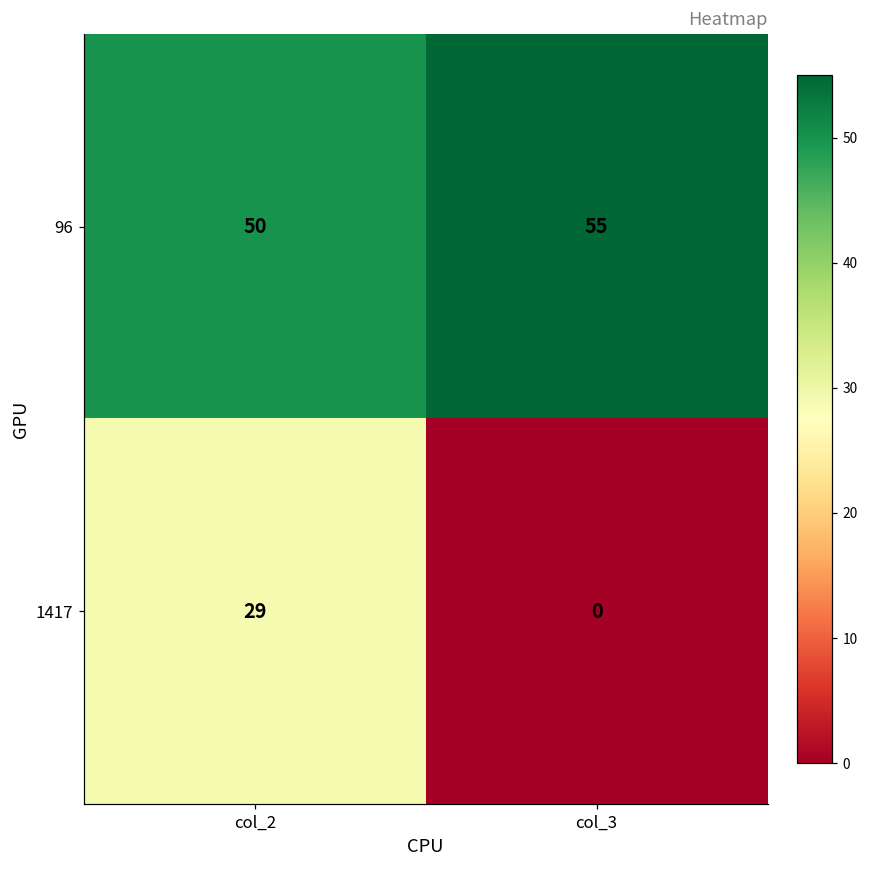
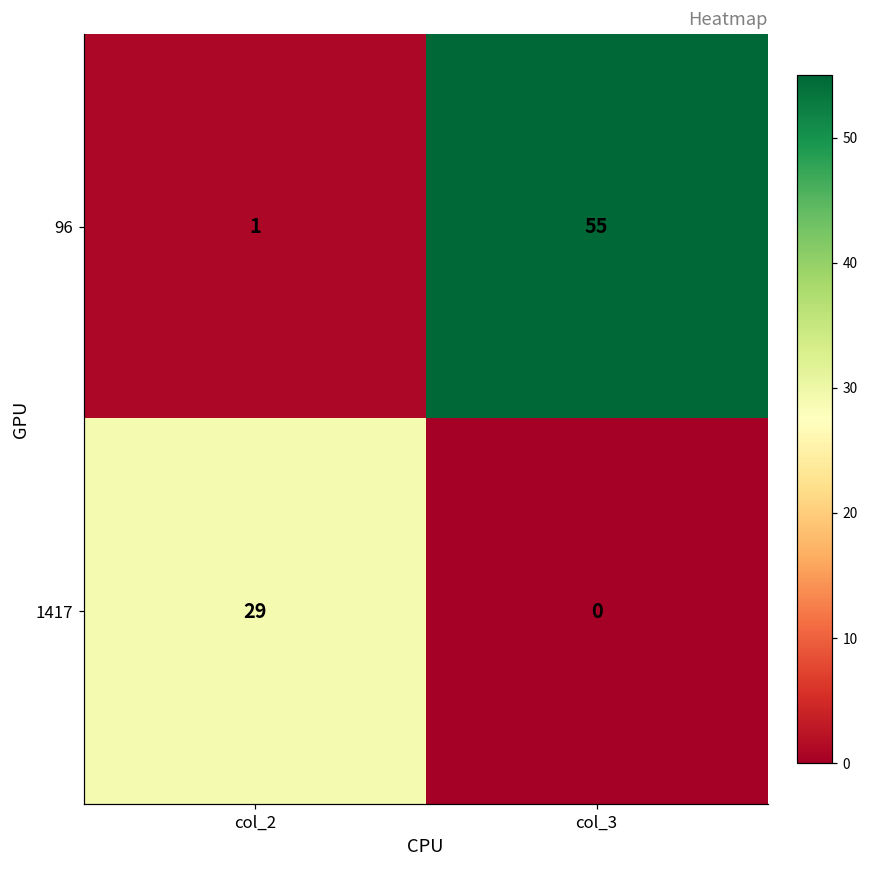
96, col_2: 50 -> 1
